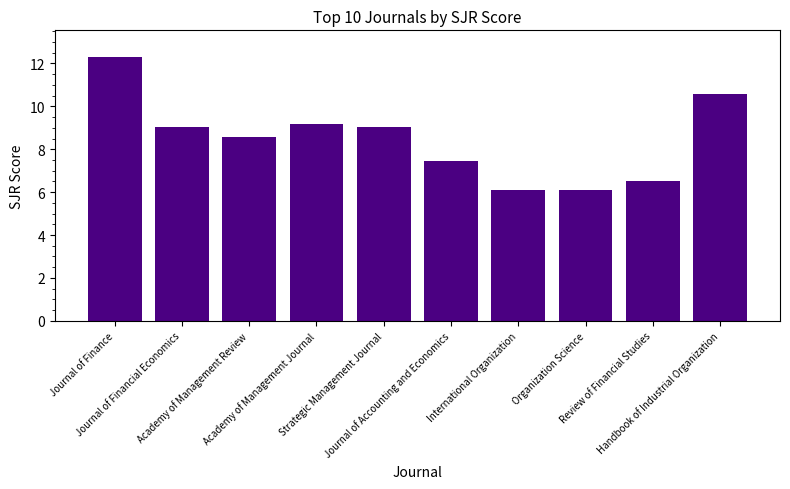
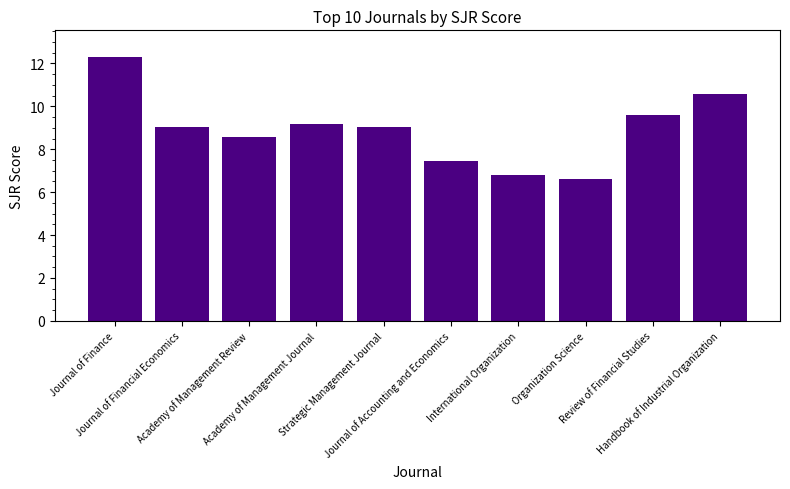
International Organization: 6.1 -> 6.8
Organization Science: 6.1 -> 6.6
Review of Financial Studies: 6.5 -> 9.6
